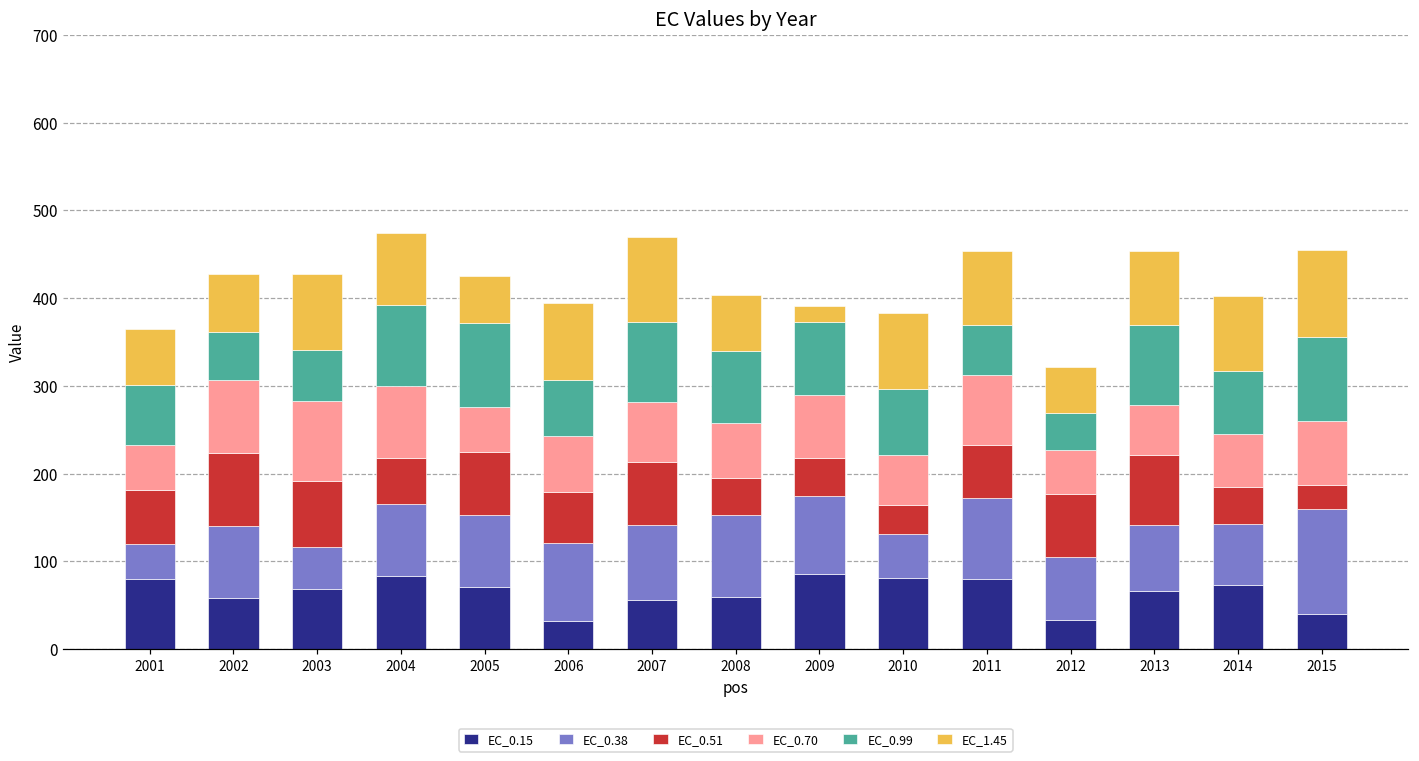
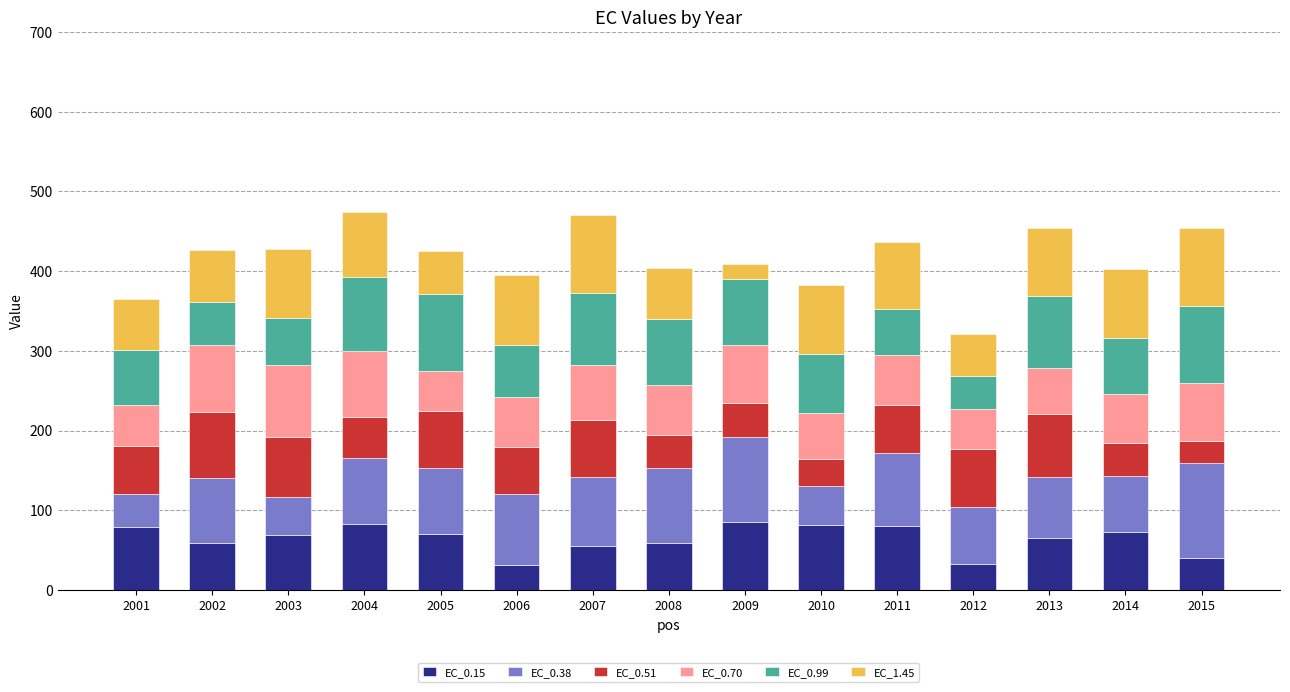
EC_0.38, 2009: 90 -> 110
EC_0.70, 2011: 80 -> 60
